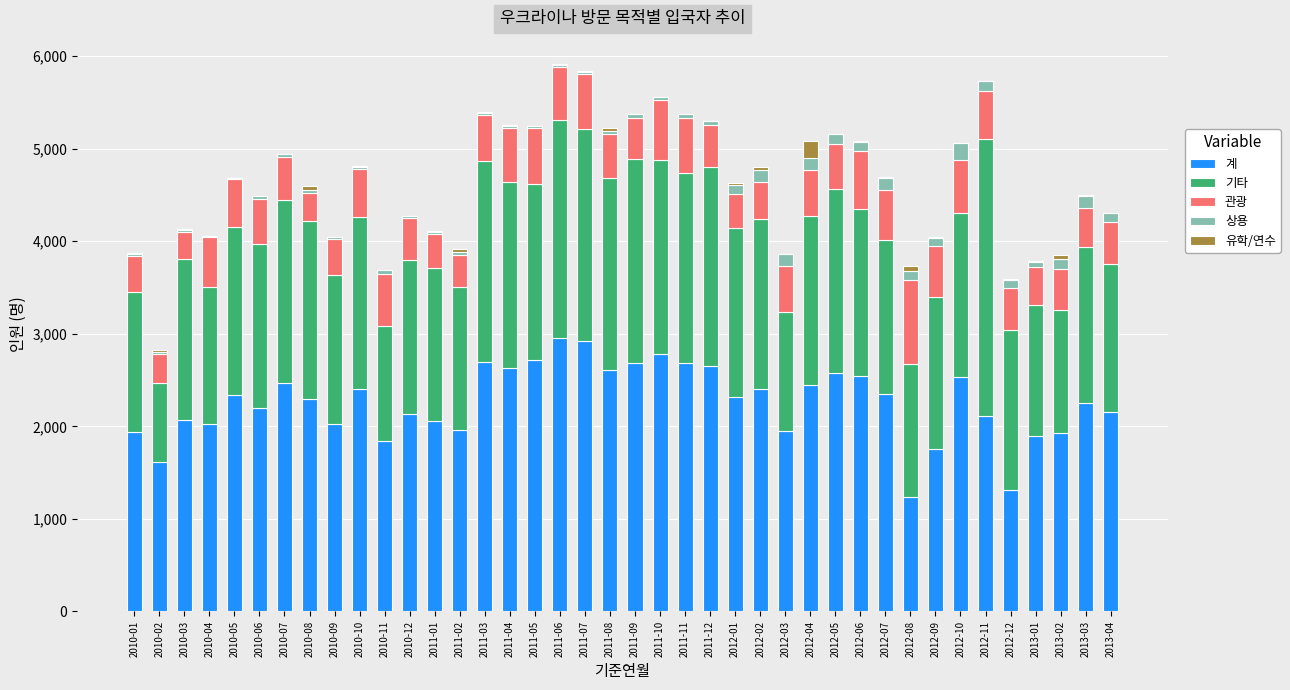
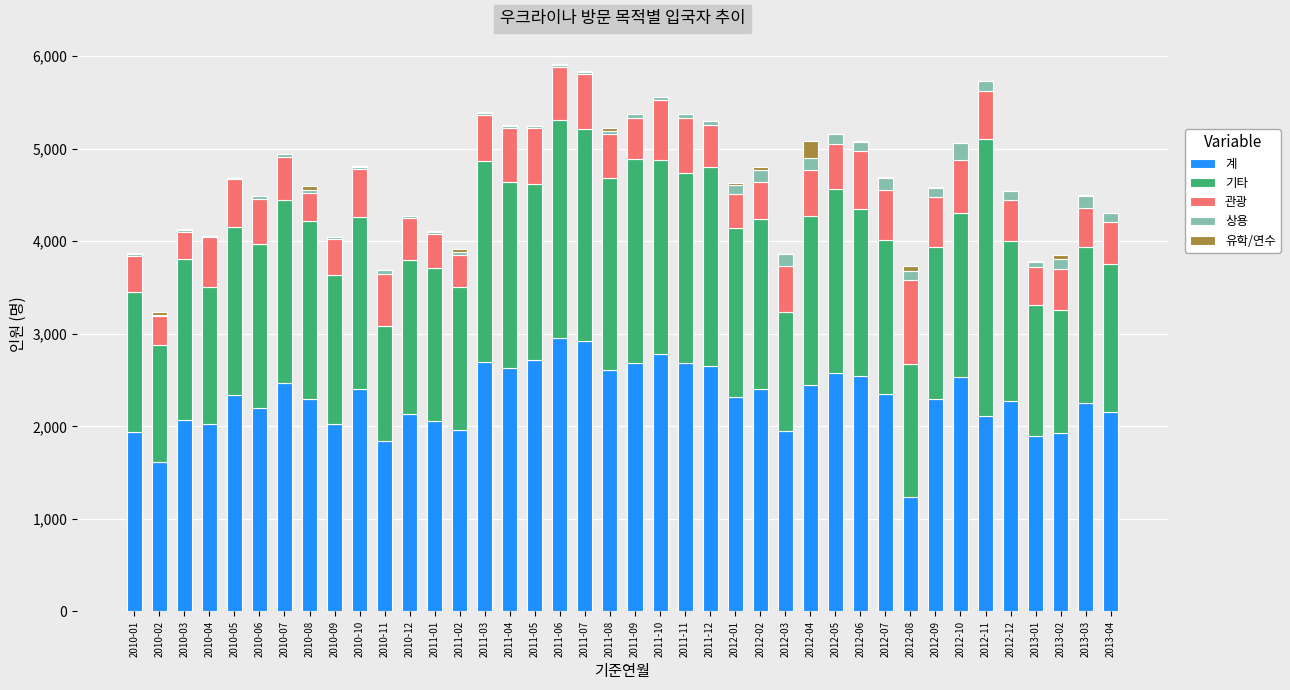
기타, 2010-02: 900 -> 1,300
계, 2012-09: 1,800 -> 2,300
계, 2012-12: 1,300 -> 2,300
